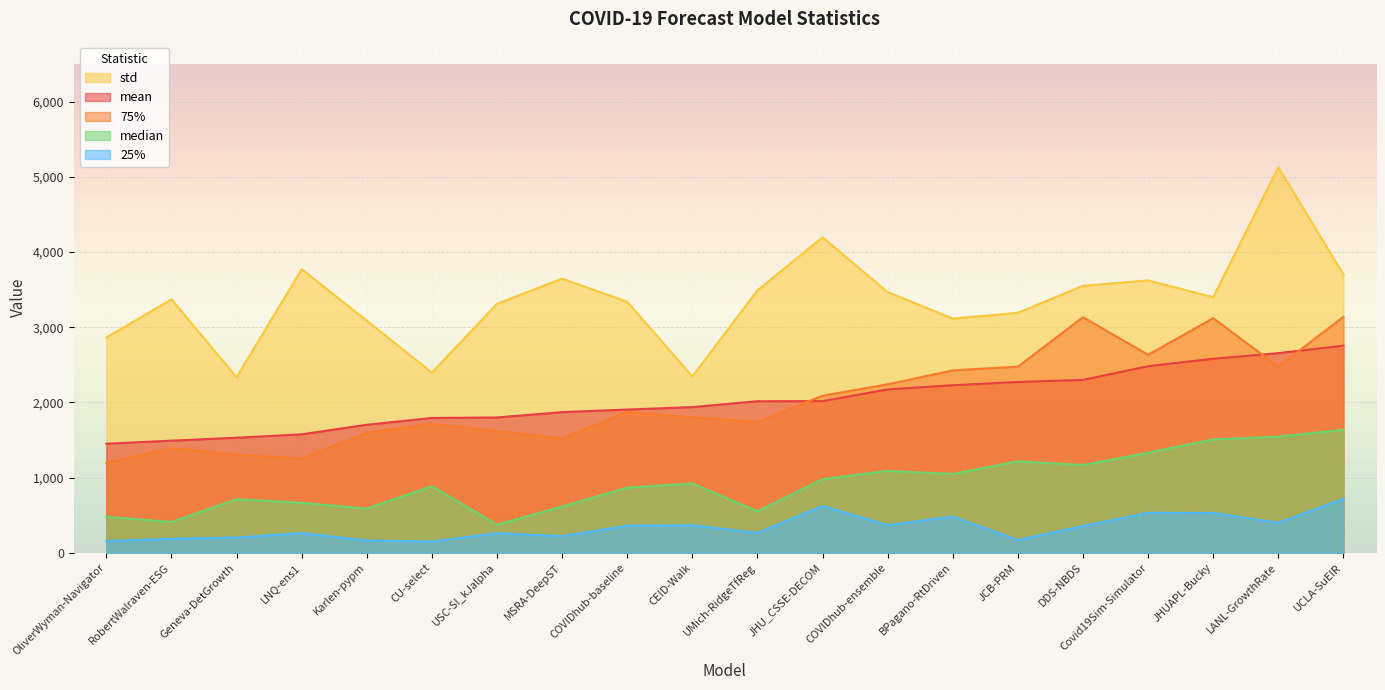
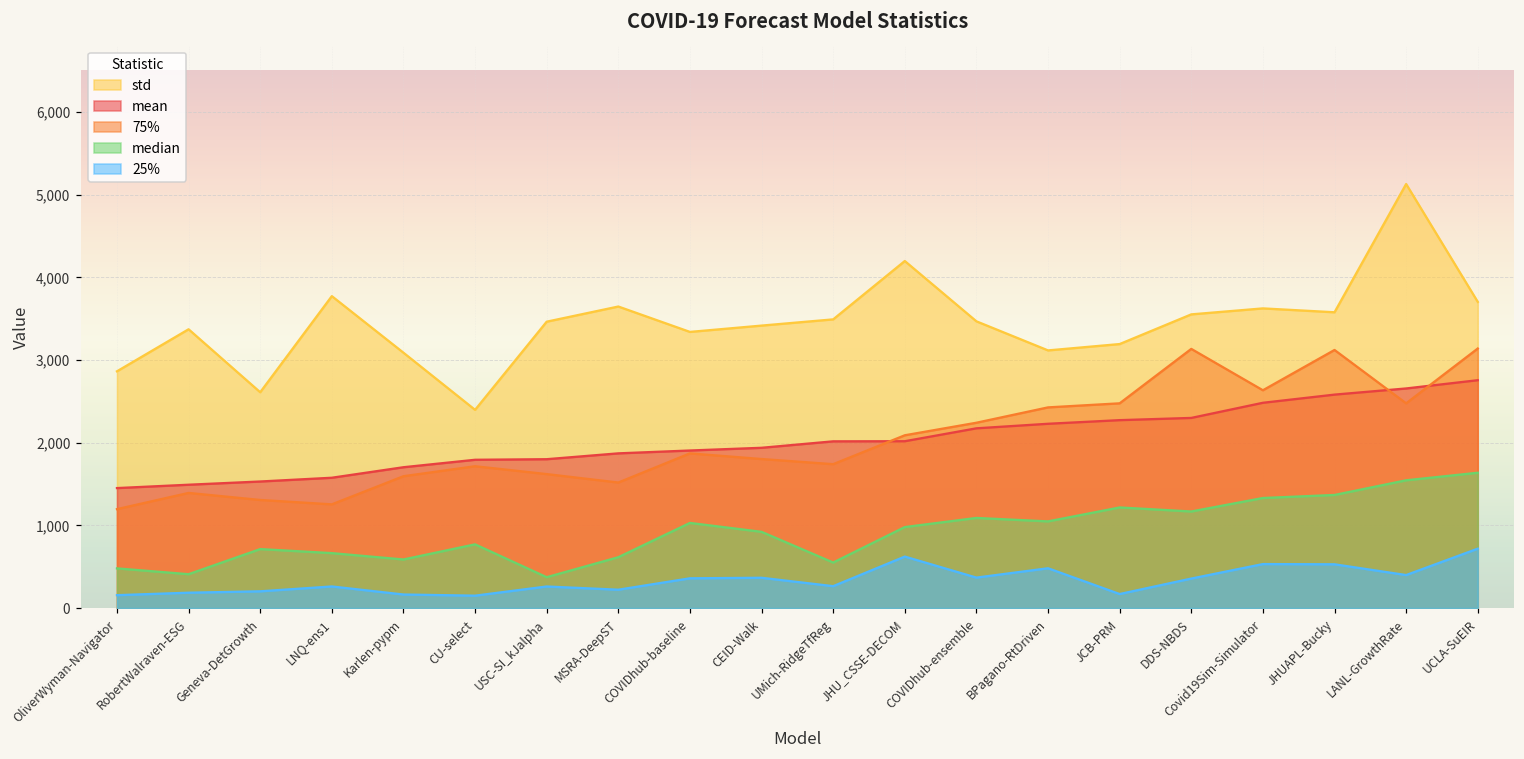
std, Geneva-DetGrowth: 2,300 -> 2,600
median, CU-select: 900 -> 800
std, USC-SI_kJalpha: 3,300 -> 3,500
median, COVIDhub-baseline: 900 -> 1,000
std, CEID-Walk: 2,300 -> 3,400
std, JHUAPL-Bucky: 3,400 -> 3,600
median, JHUAPL-Bucky: 1,500 -> 1,400
